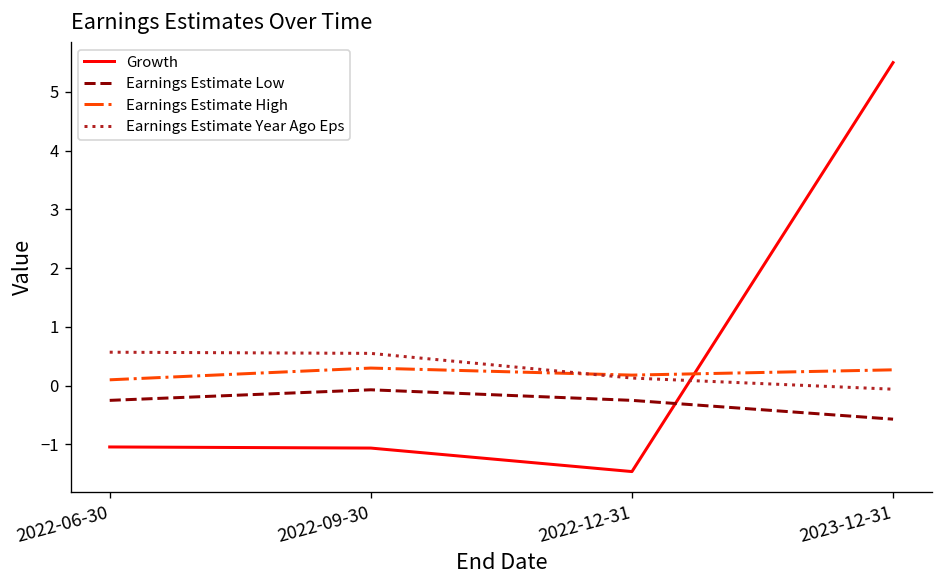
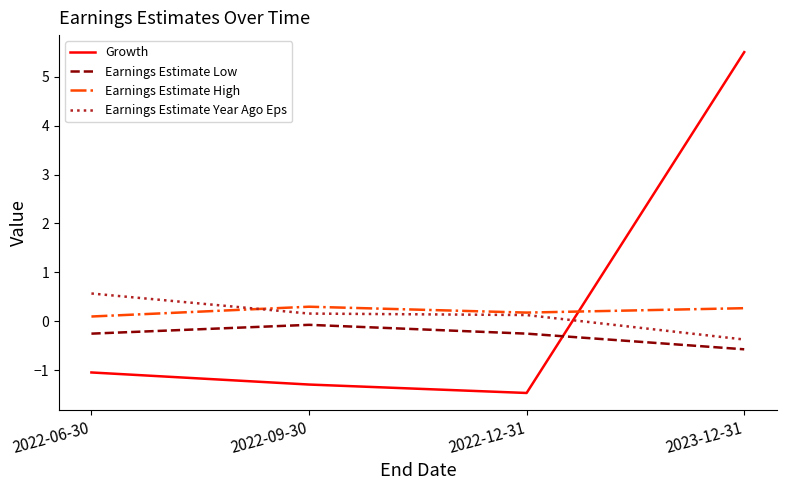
Growth, 2022-09-30: -1.1 -> -1.3
Earnings Estimate Year Ago Eps, 2022-09-30: 0.6 -> 0.2
Earnings Estimate Year Ago Eps, 2023-12-31: -0.1 -> -0.4
